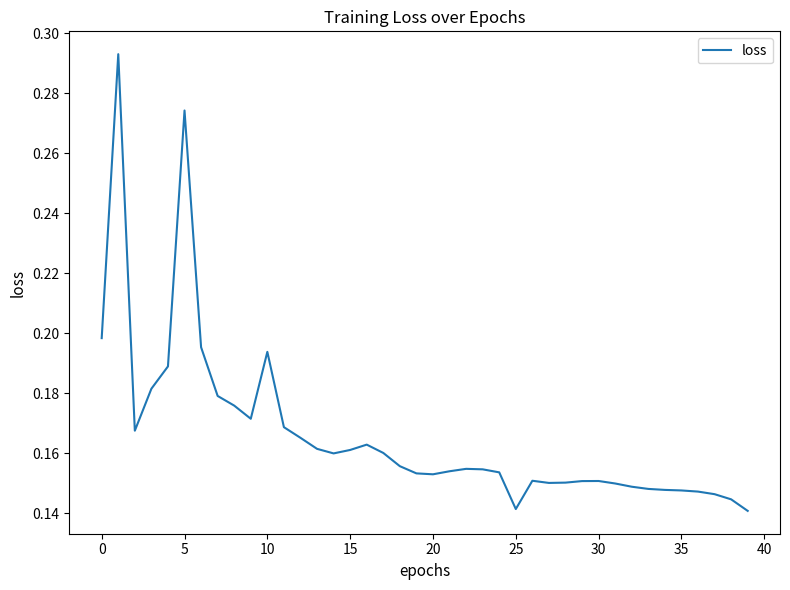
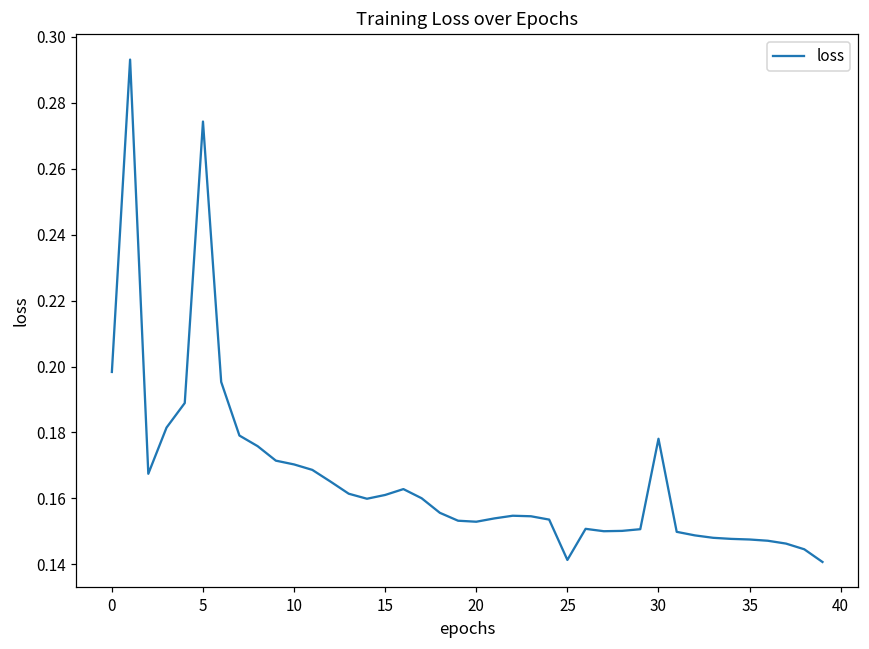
10: 0.194 -> 0.170
30: 0.151 -> 0.178
